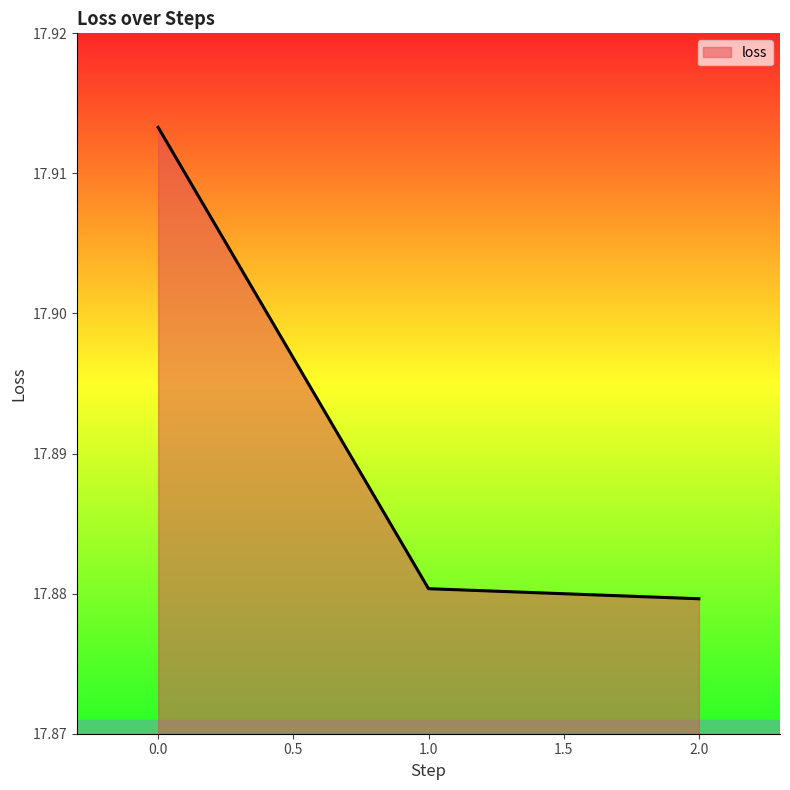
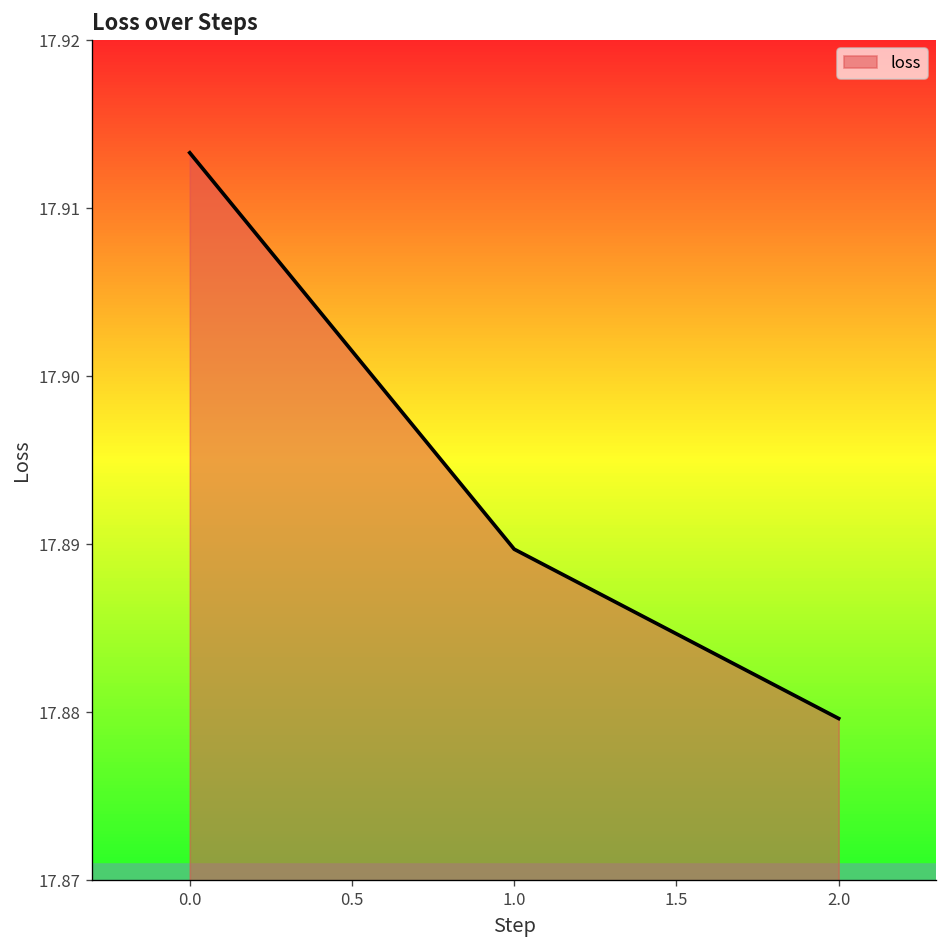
1.0: 17.8804 -> 17.8897
